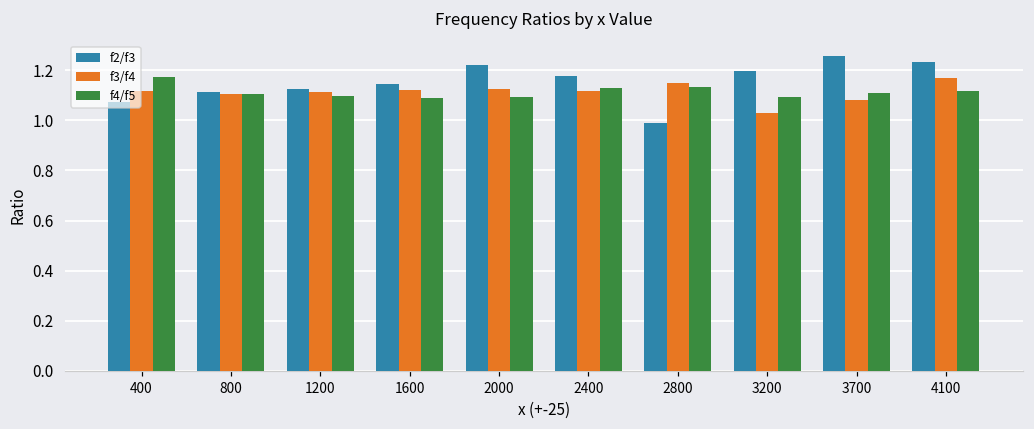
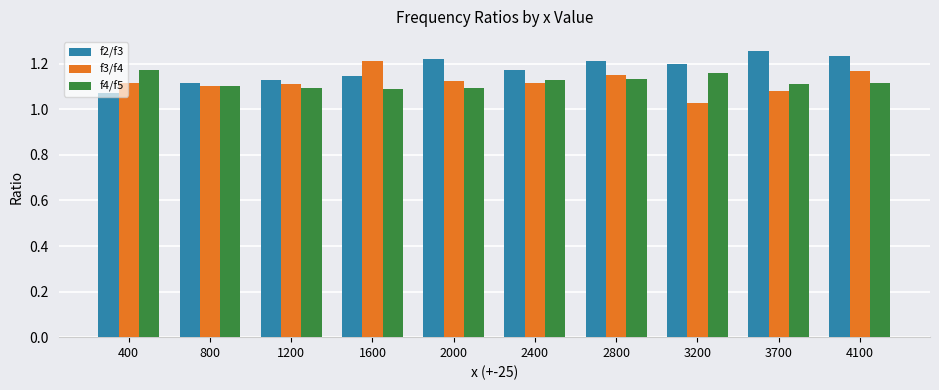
f3/f4, 1600: 1.12 -> 1.21
f2/f3, 2800: 0.99 -> 1.21
f4/f5, 3200: 1.09 -> 1.16
